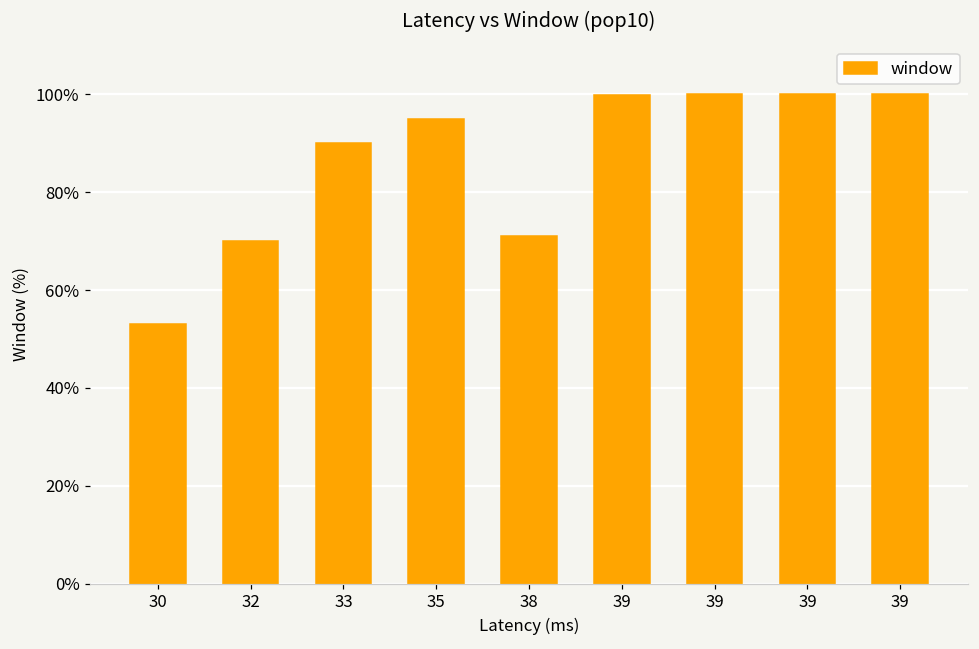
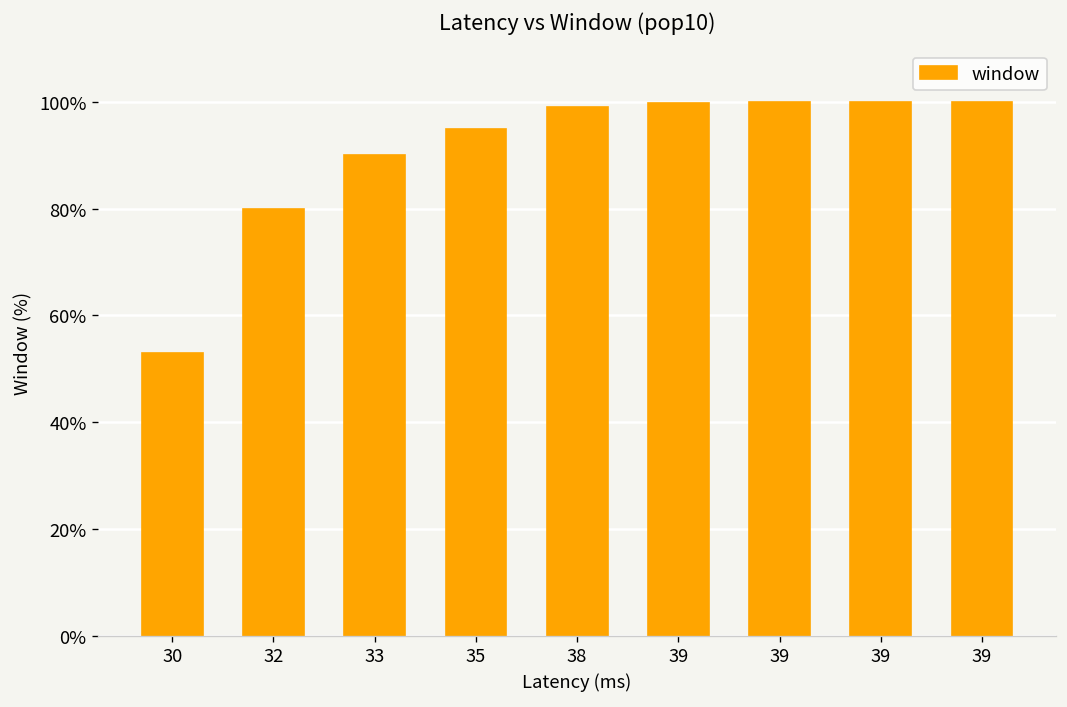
32: 70% -> 80%
38: 71% -> 99%
